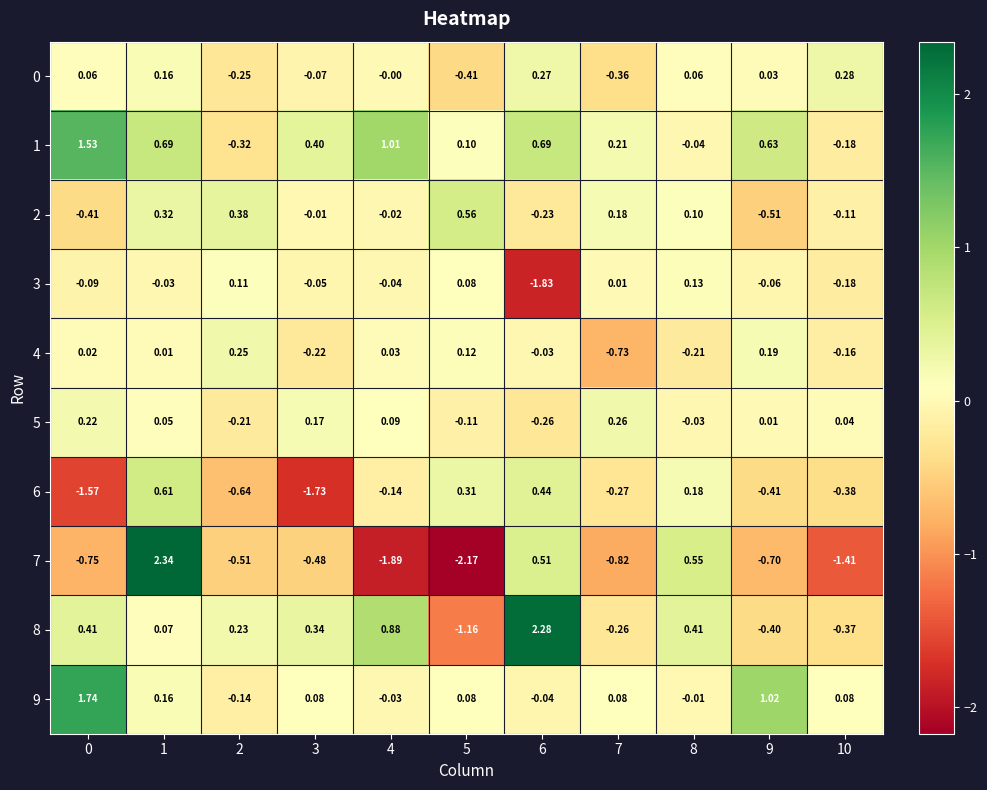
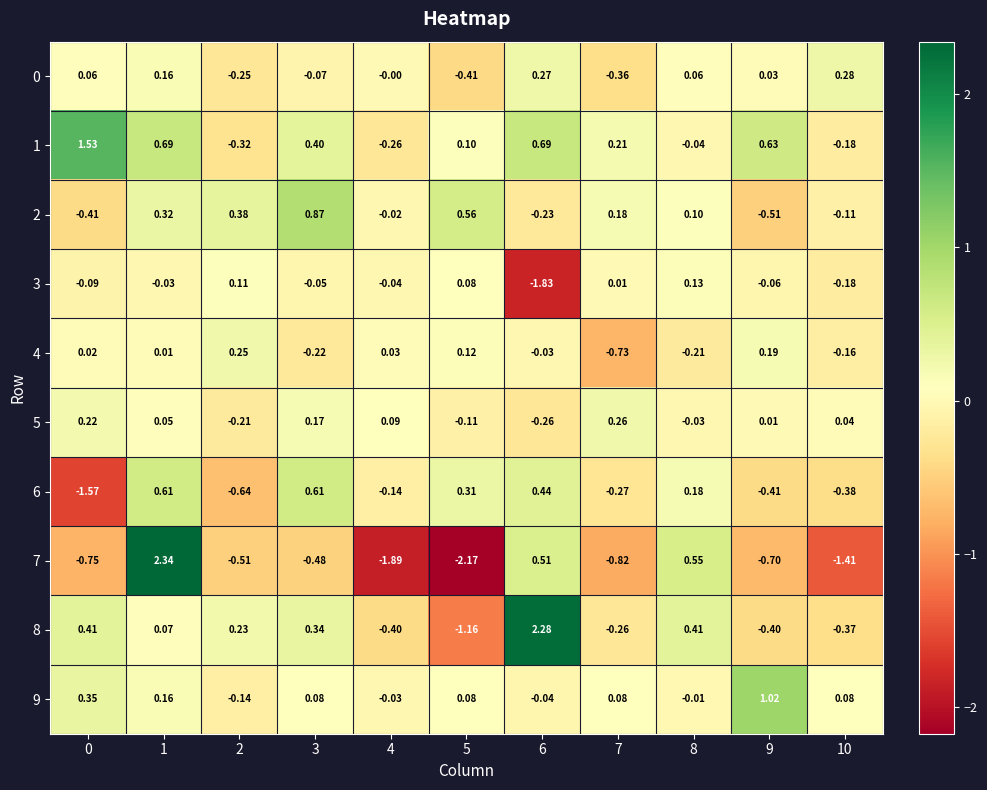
1, 4: 1.01 -> -0.26
2, 3: -0.01 -> 0.87
6, 3: -1.73 -> 0.61
8, 4: 0.88 -> -0.40
9, 0: 1.74 -> 0.35
